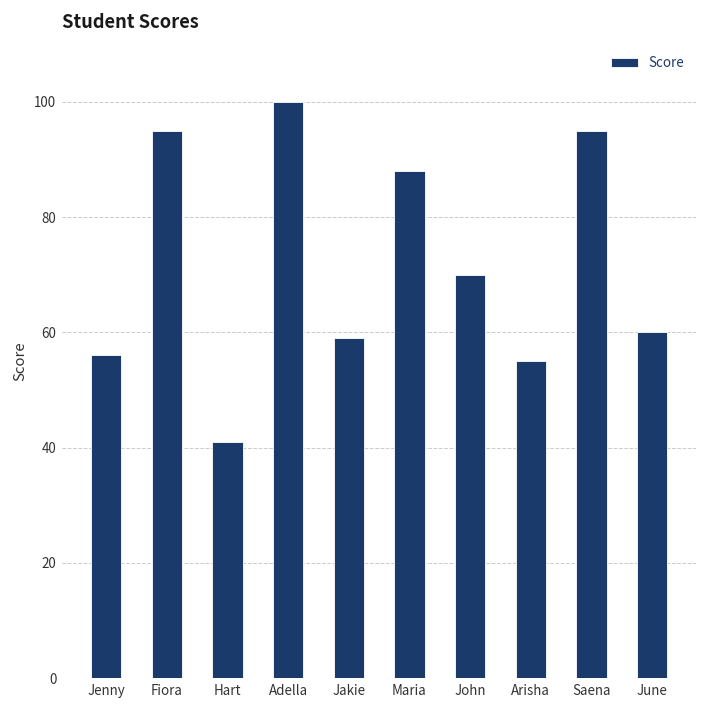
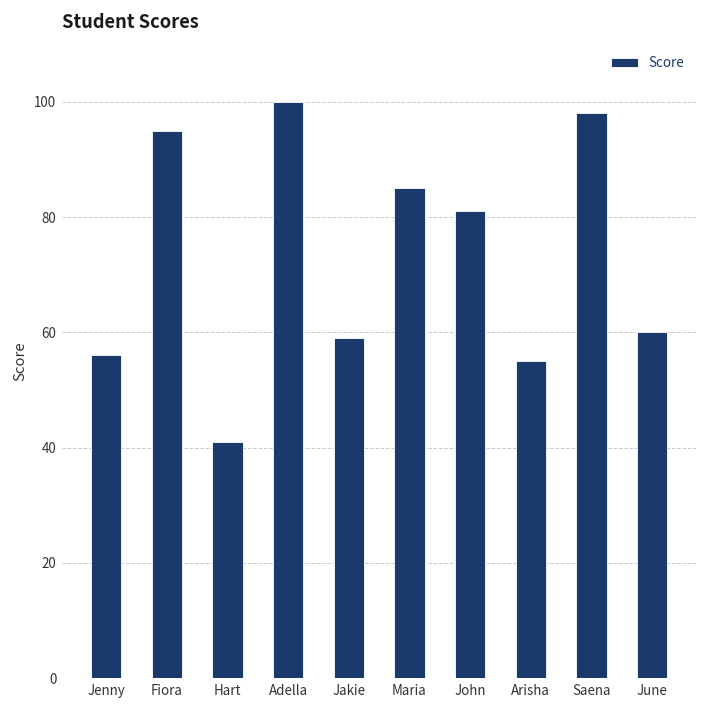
Maria: 88 -> 85
John: 70 -> 81
Saena: 95 -> 98
